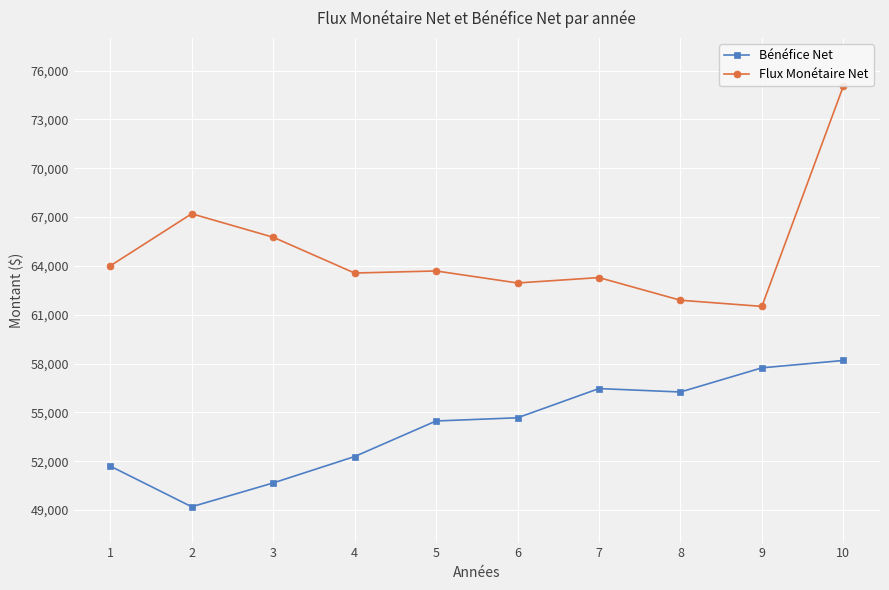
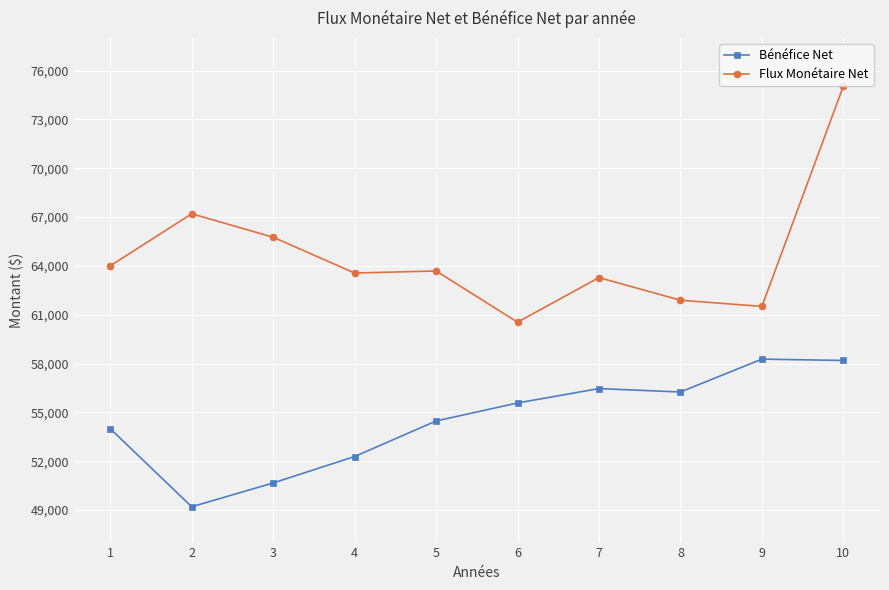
Bénéfice Net, 1: 51,700 -> 54,000
Bénéfice Net, 6: 54,700 -> 55,600
Flux Monétaire Net, 6: 62,900 -> 60,500
Bénéfice Net, 9: 57,700 -> 58,300
